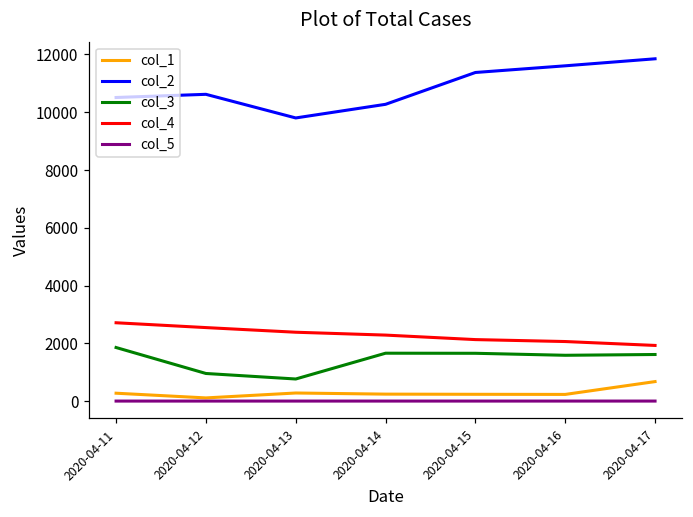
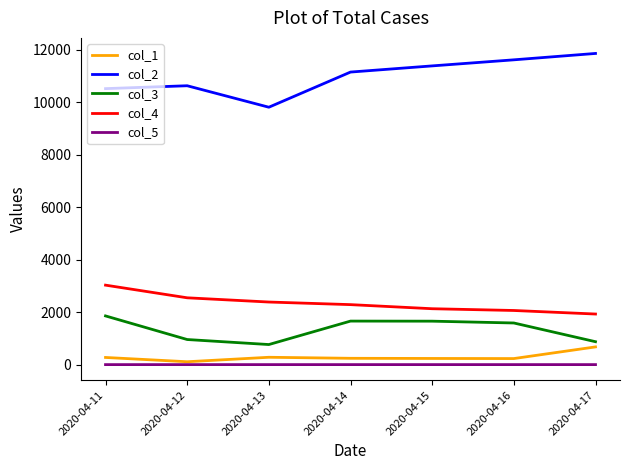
col_4, 2020-04-11: 2700 -> 3000
col_2, 2020-04-14: 10300 -> 11100
col_3, 2020-04-17: 1600 -> 900
